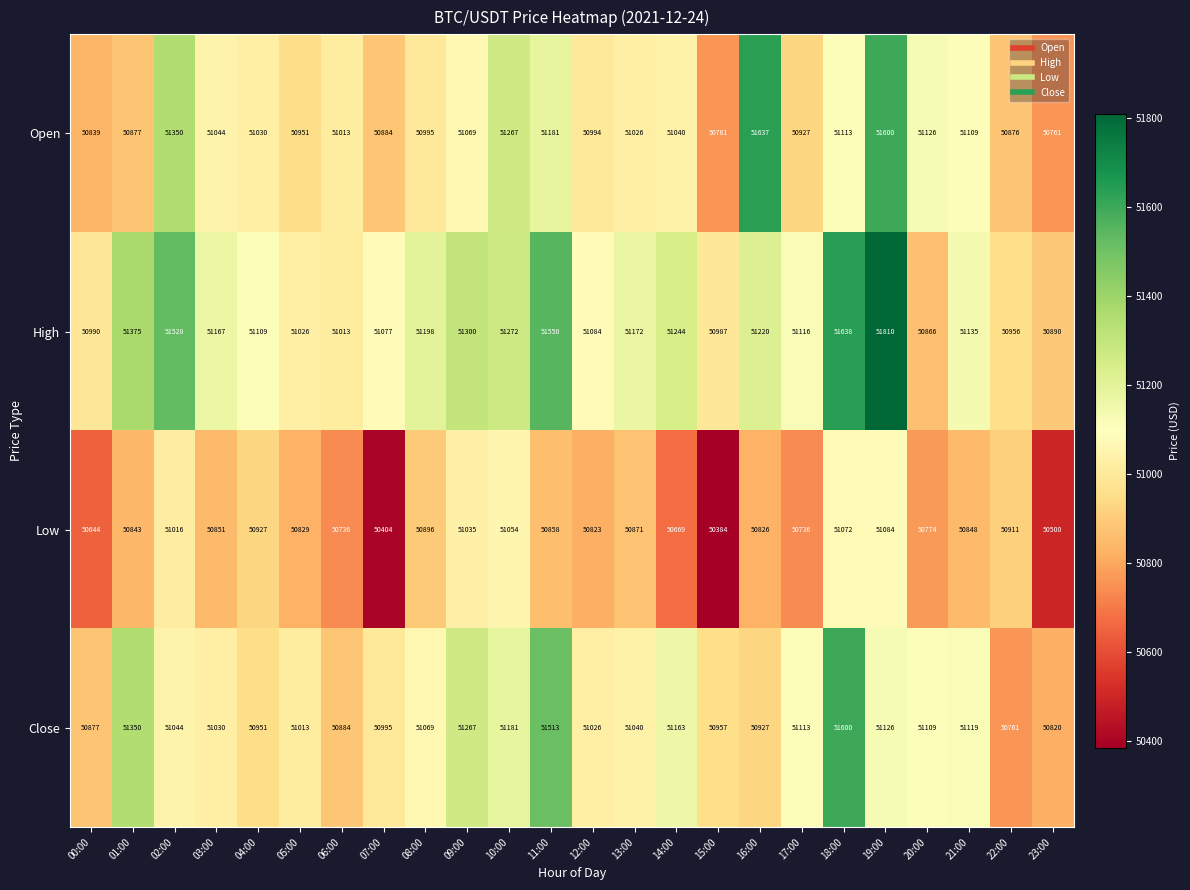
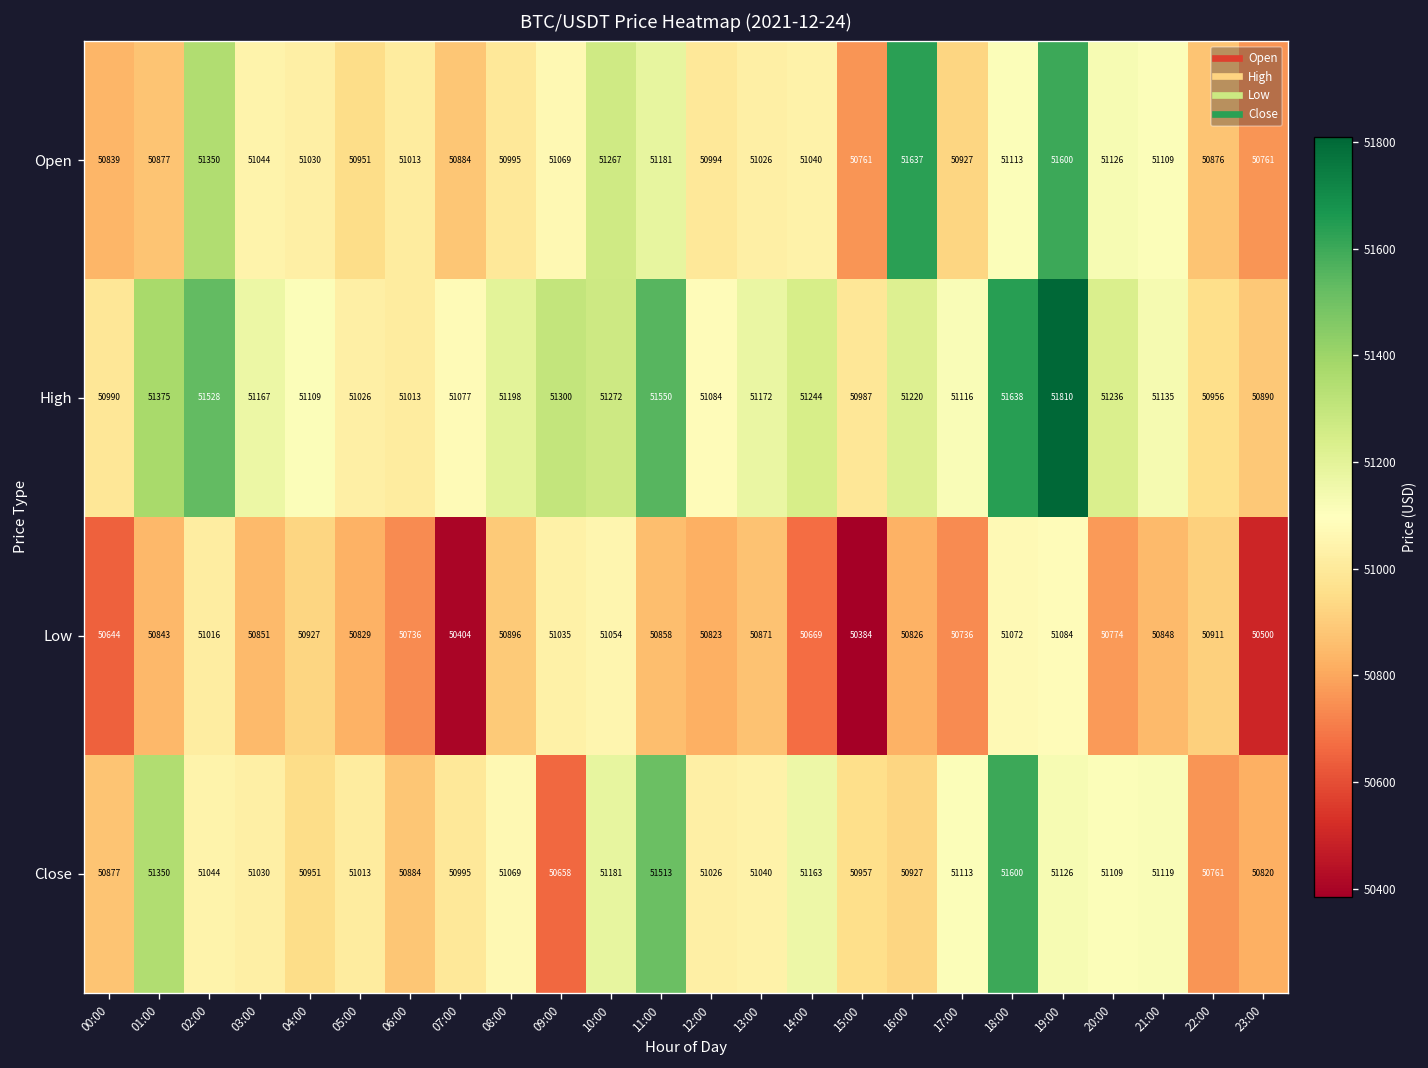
High, 20:00: 50866 -> 51236
Close, 09:00: 51267 -> 50658
